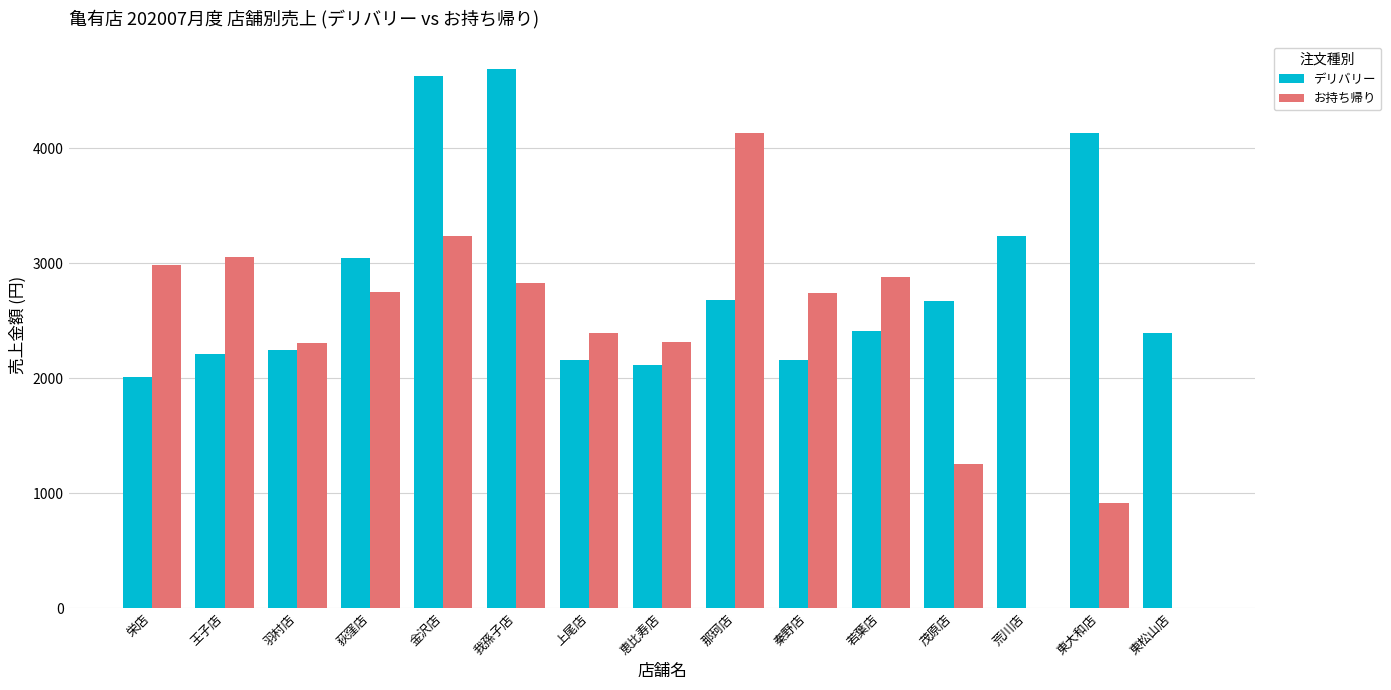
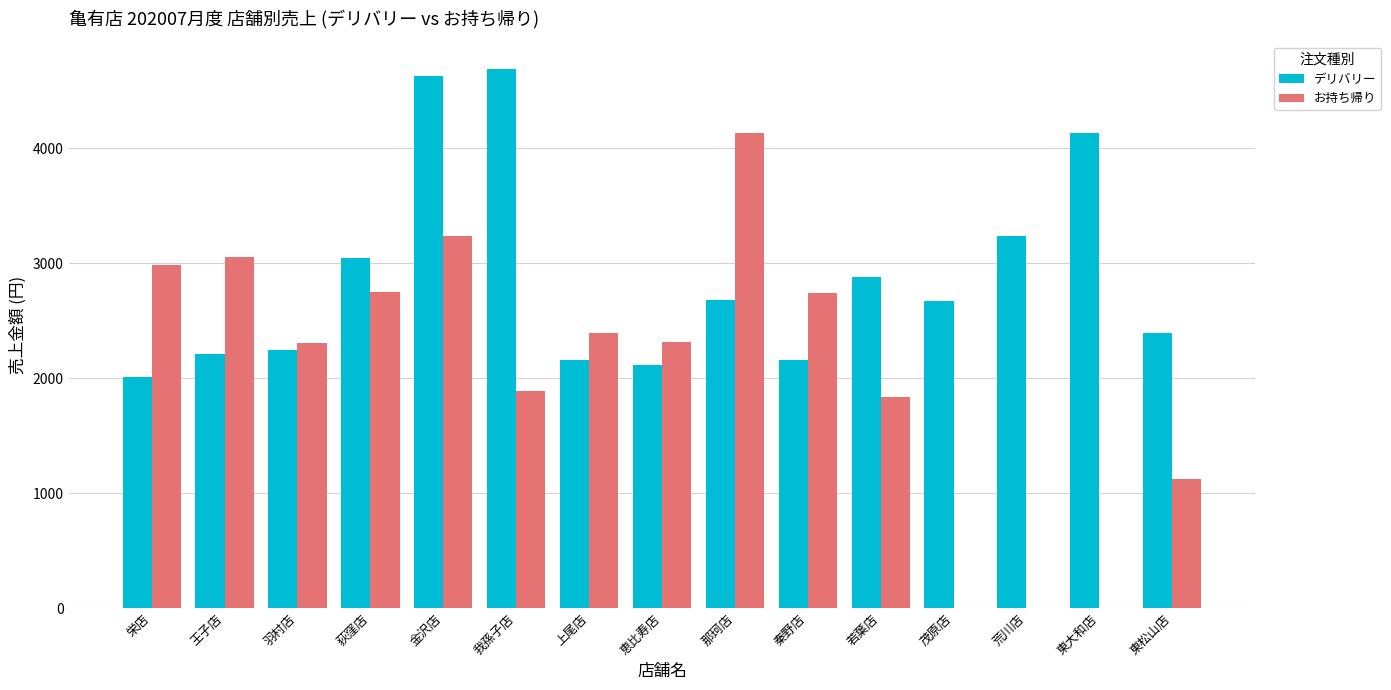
お持ち帰り, 我孫子店: 2830 -> 1880
デリバリー, 若葉店: 2410 -> 2880
お持ち帰り, 若葉店: 2880 -> 1830
お持ち帰り, 茂原店: 1260 -> 0
お持ち帰り, 東大和店: 910 -> 0
お持ち帰り, 東松山店: 0 -> 1130
